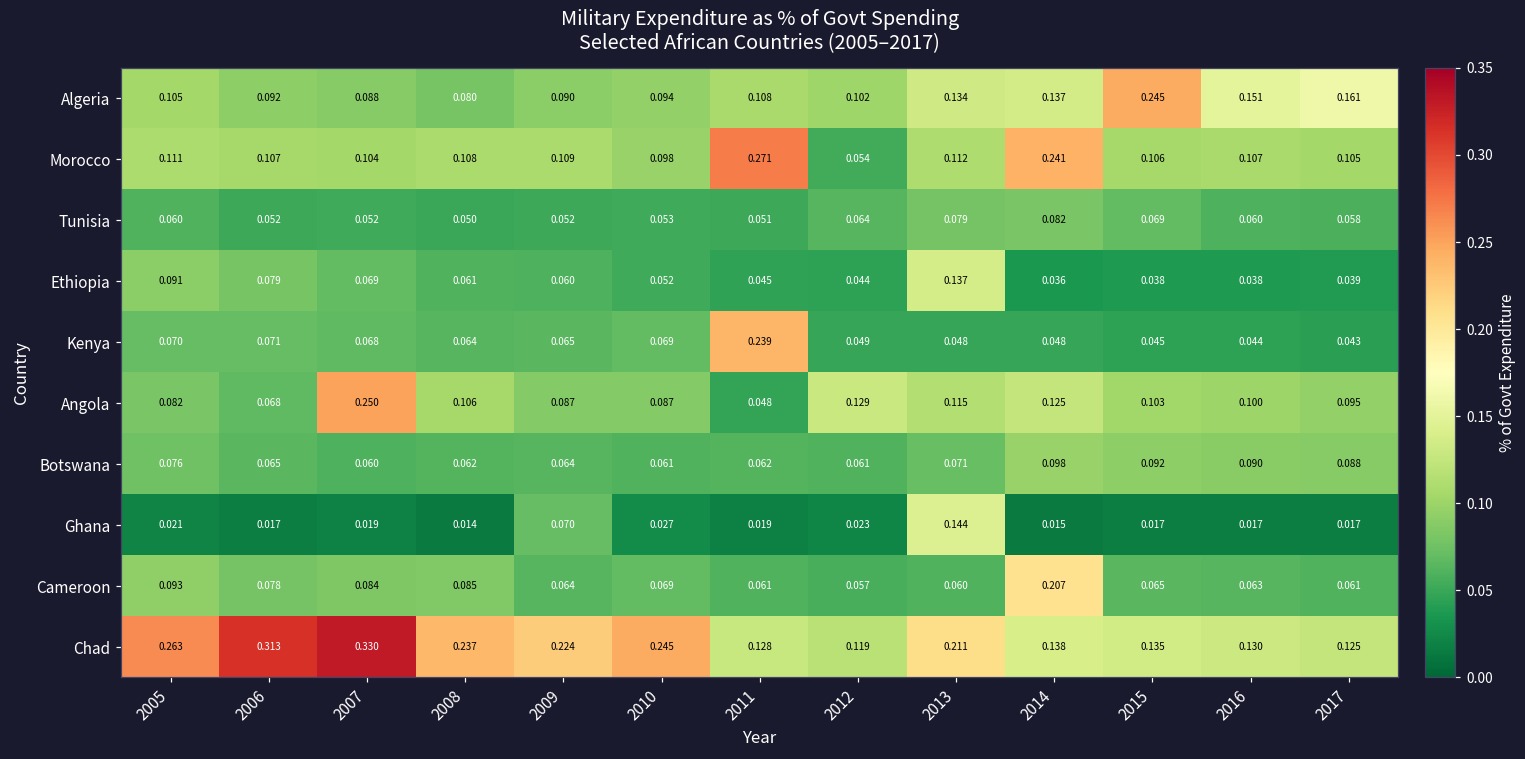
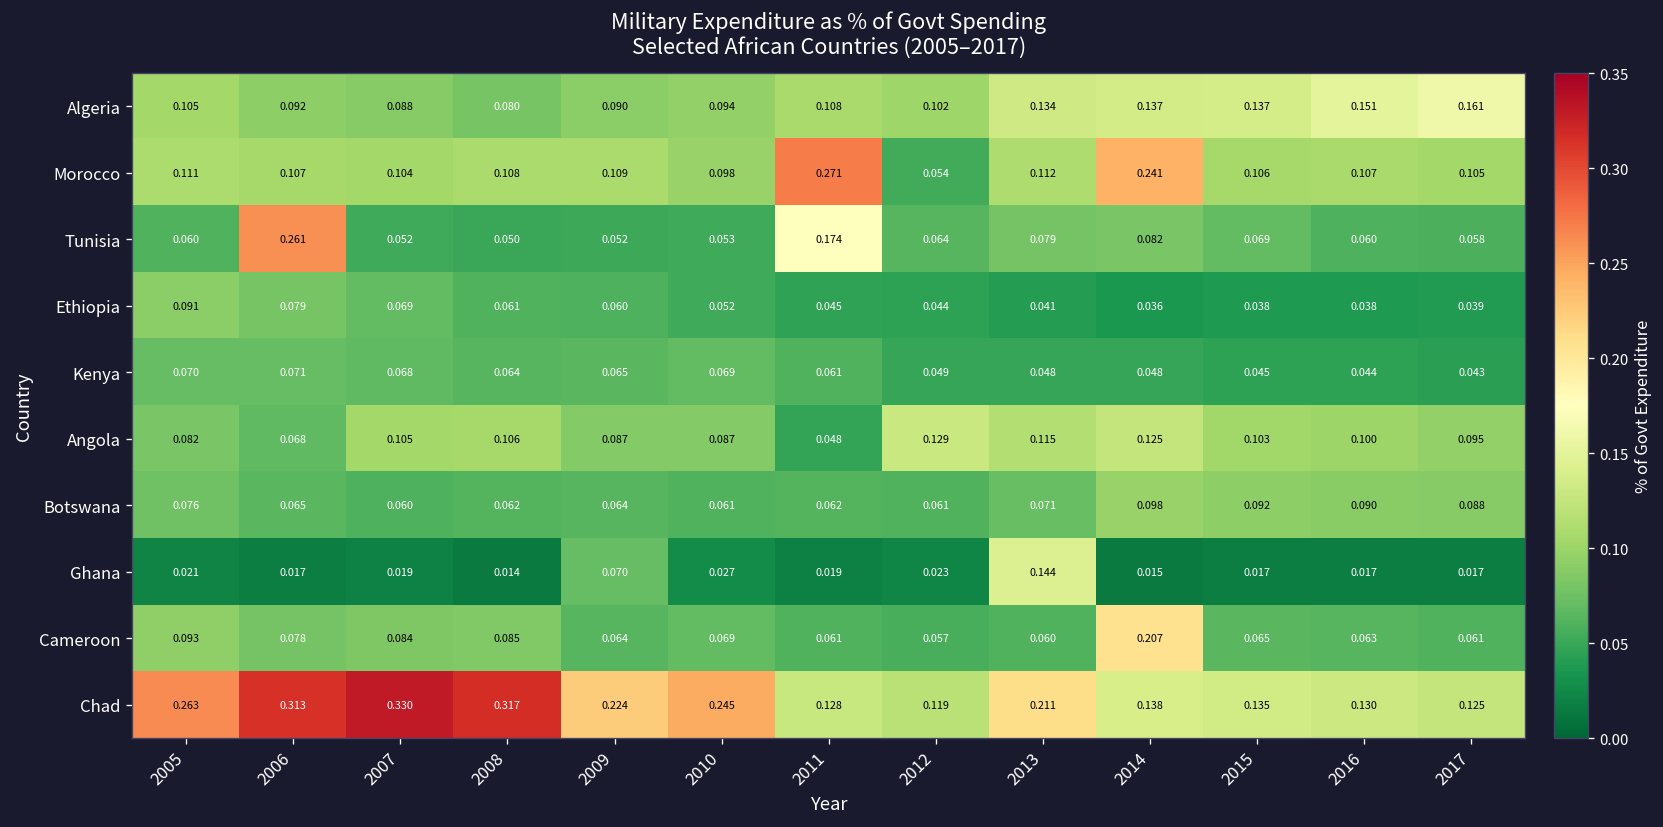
Algeria, 2015: 0.245 -> 0.137
Tunisia, 2006: 0.052 -> 0.261
Tunisia, 2011: 0.051 -> 0.174
Ethiopia, 2013: 0.137 -> 0.041
Kenya, 2011: 0.239 -> 0.061
Angola, 2007: 0.250 -> 0.105
Chad, 2008: 0.237 -> 0.317
